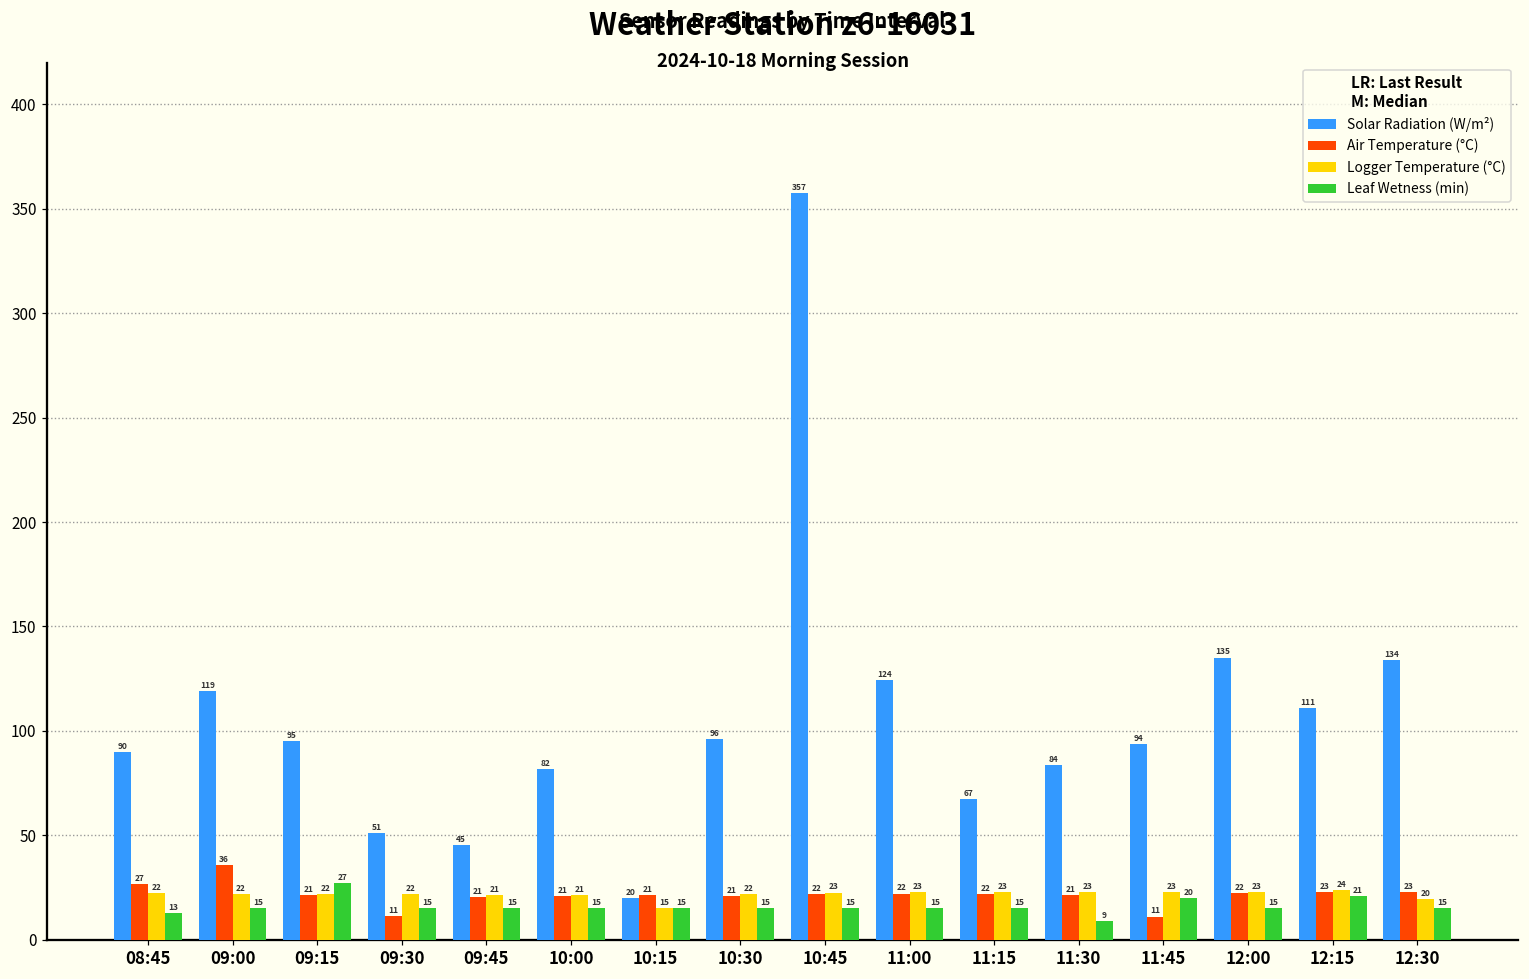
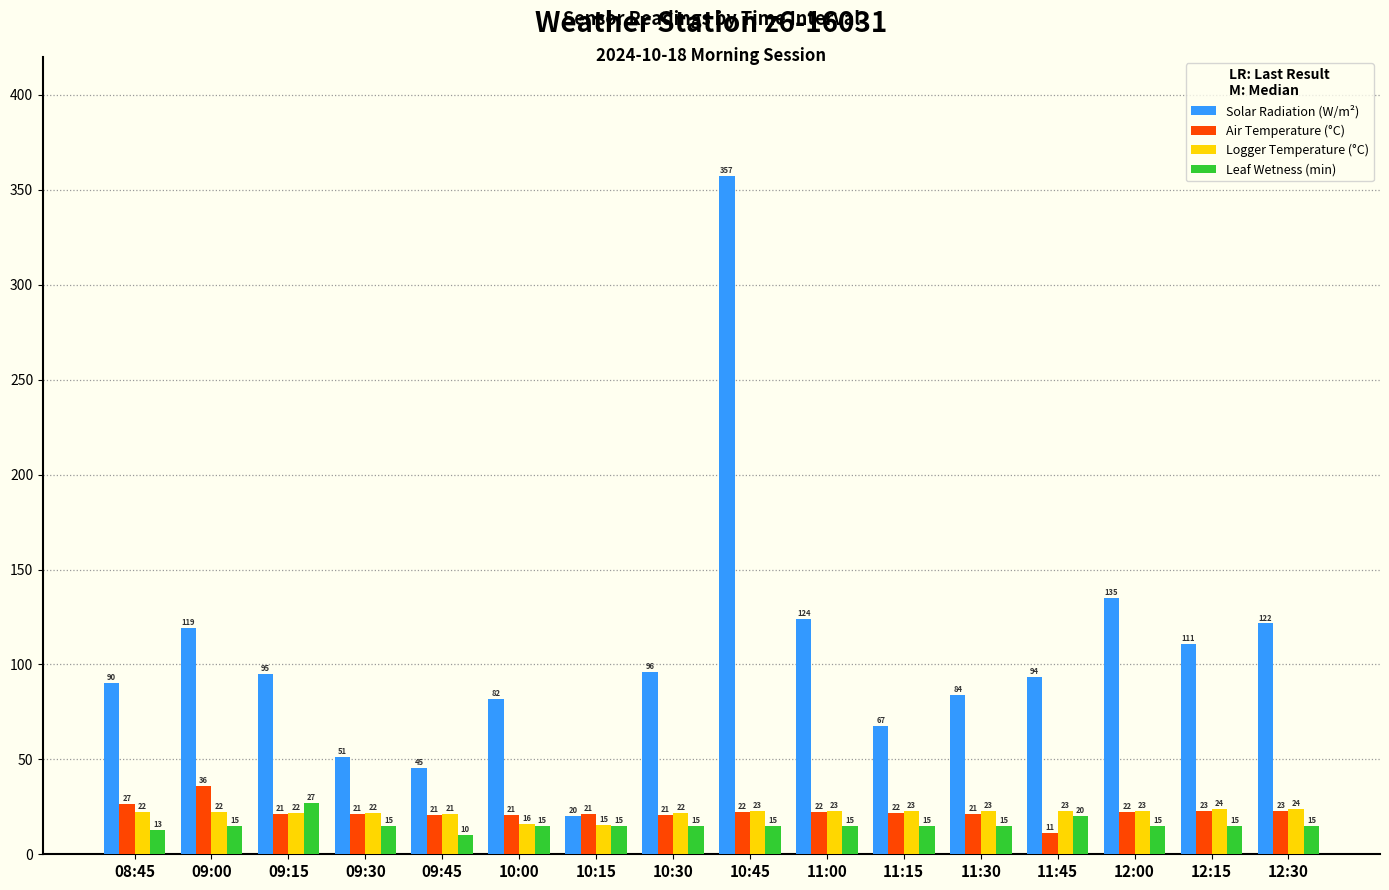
Air Temperature (°C), 09:30: 11 -> 21
Leaf Wetness (min), 09:45: 15 -> 10
Logger Temperature (°C), 10:00: 21 -> 16
Leaf Wetness (min), 11:30: 9 -> 15
Leaf Wetness (min), 12:15: 21 -> 15
Solar Radiation (W/m²), 12:30: 134 -> 122
Logger Temperature (°C), 12:30: 20 -> 24
